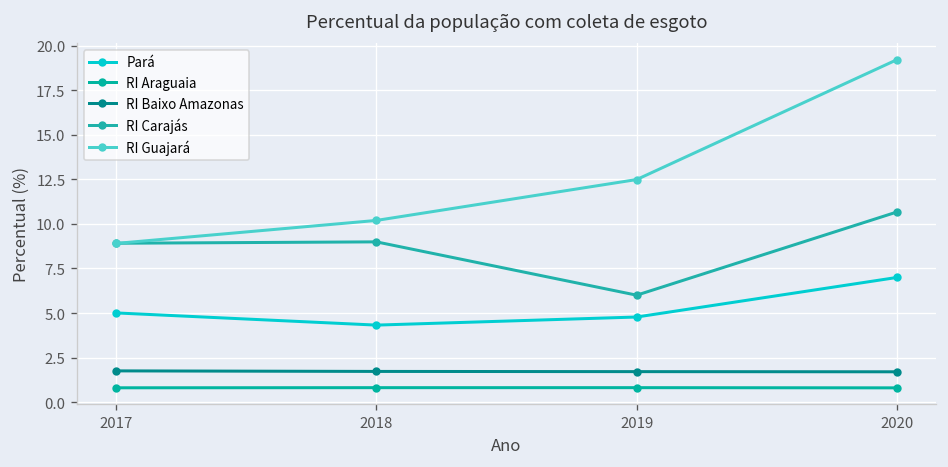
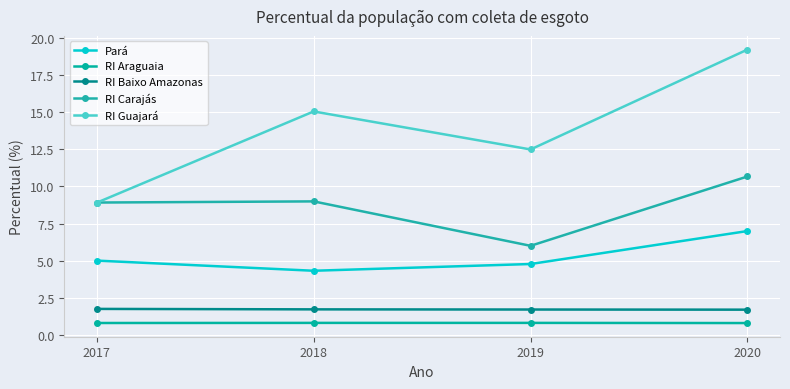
RI Guajará, 2018: 10.2 -> 15.0
